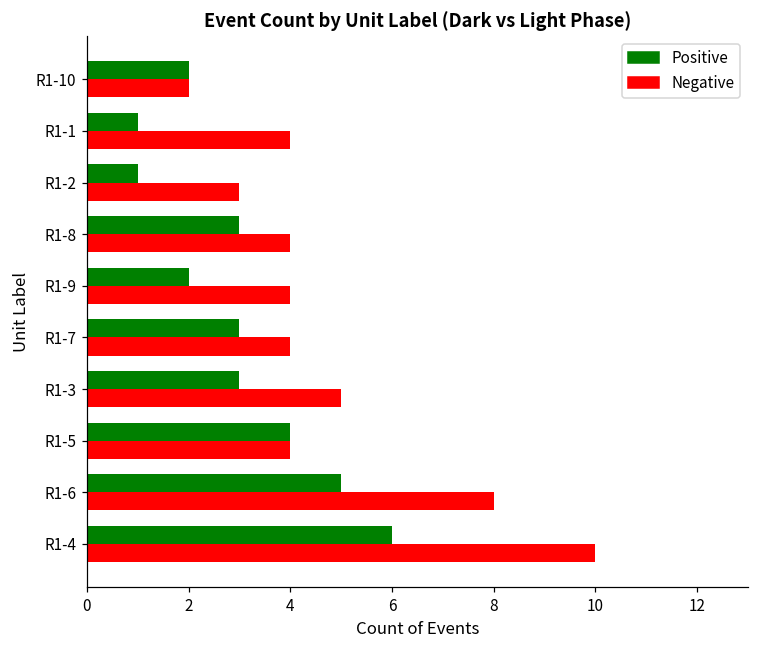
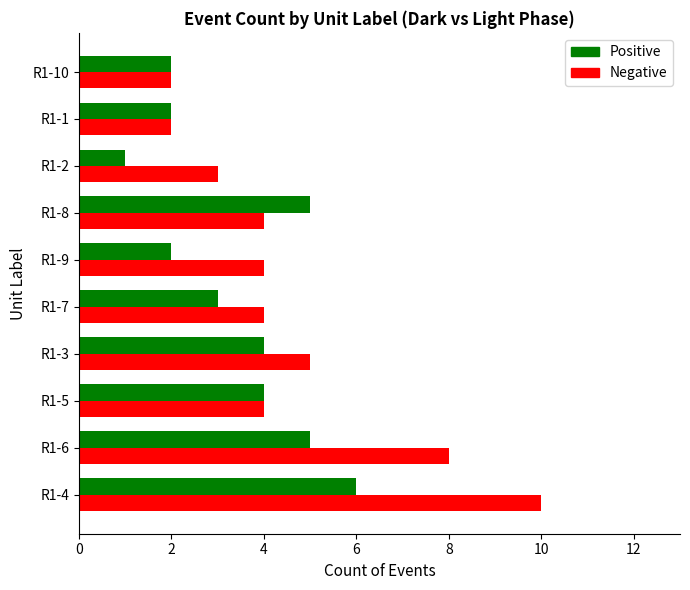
Positive, R1-1: 1 -> 2
Negative, R1-1: 4 -> 2
Positive, R1-8: 3 -> 5
Positive, R1-3: 3 -> 4
